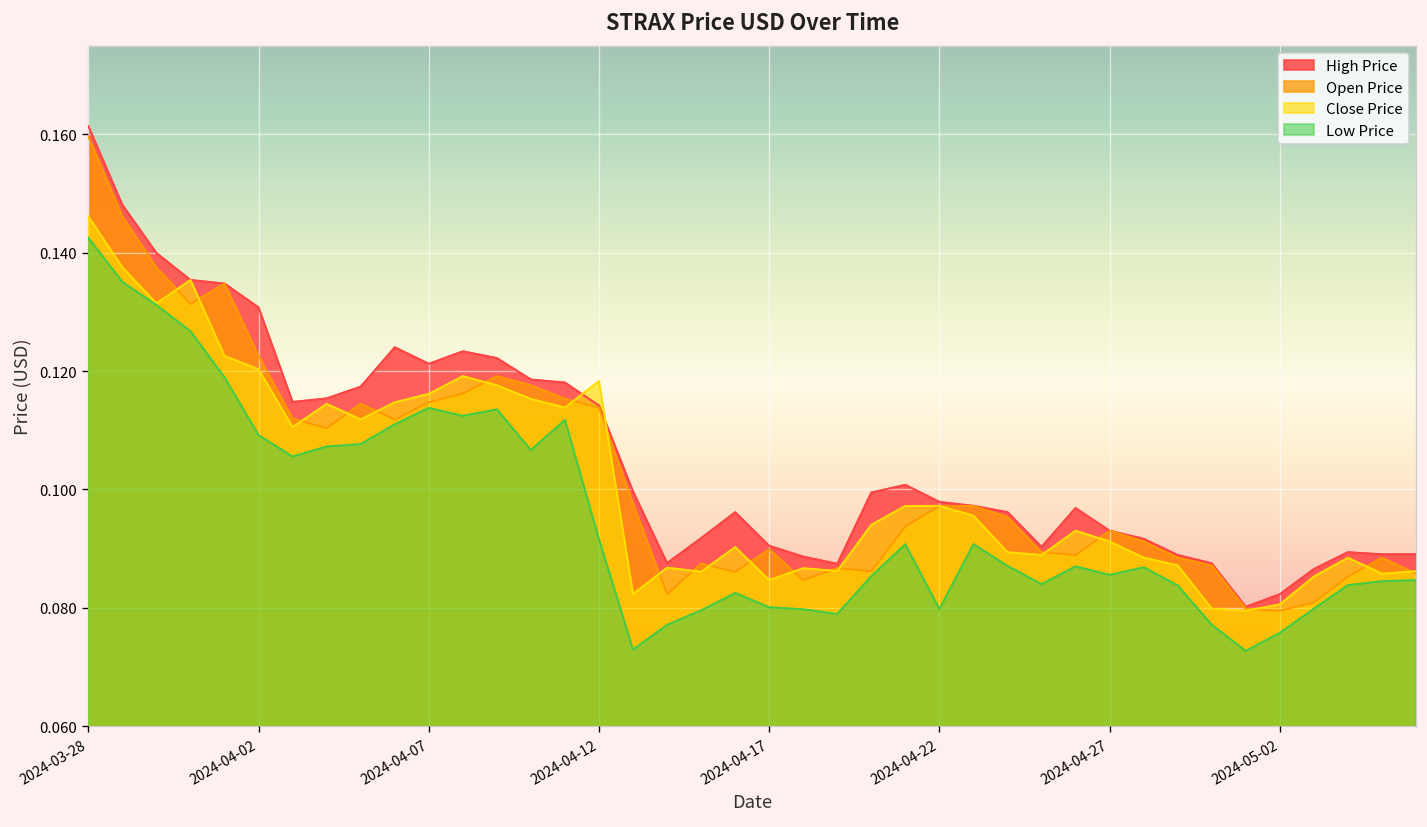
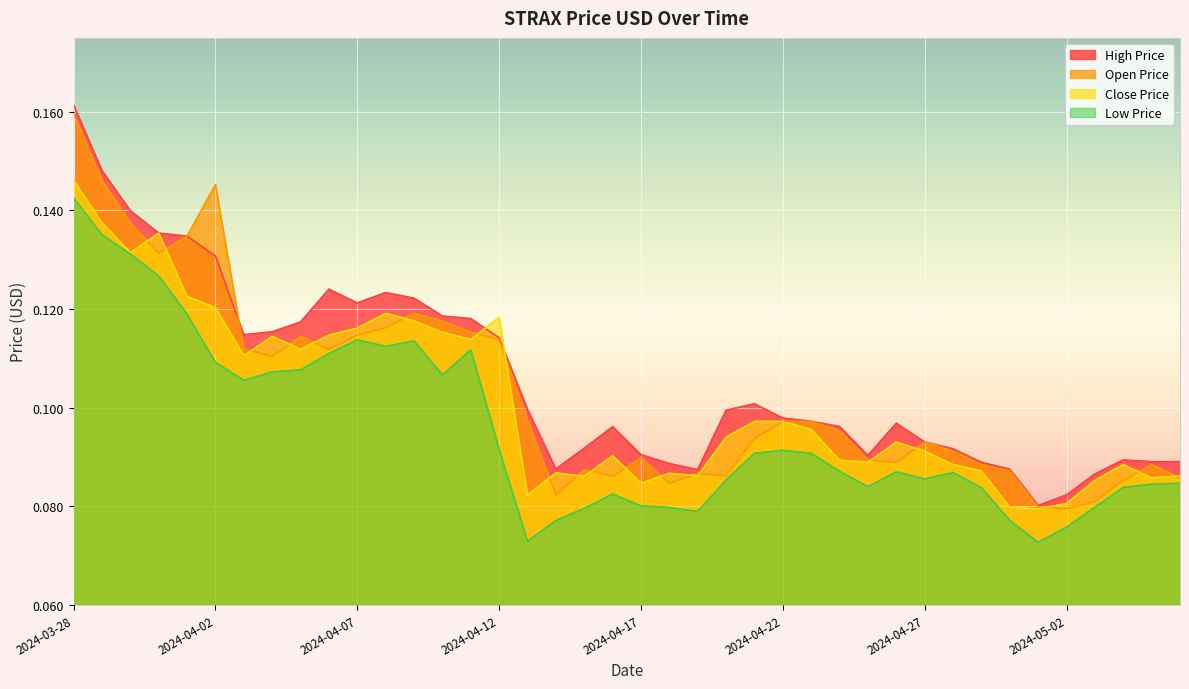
Open Price, 2024-04-02: 0.123 -> 0.145
Low Price, 2024-04-22: 0.080 -> 0.091
